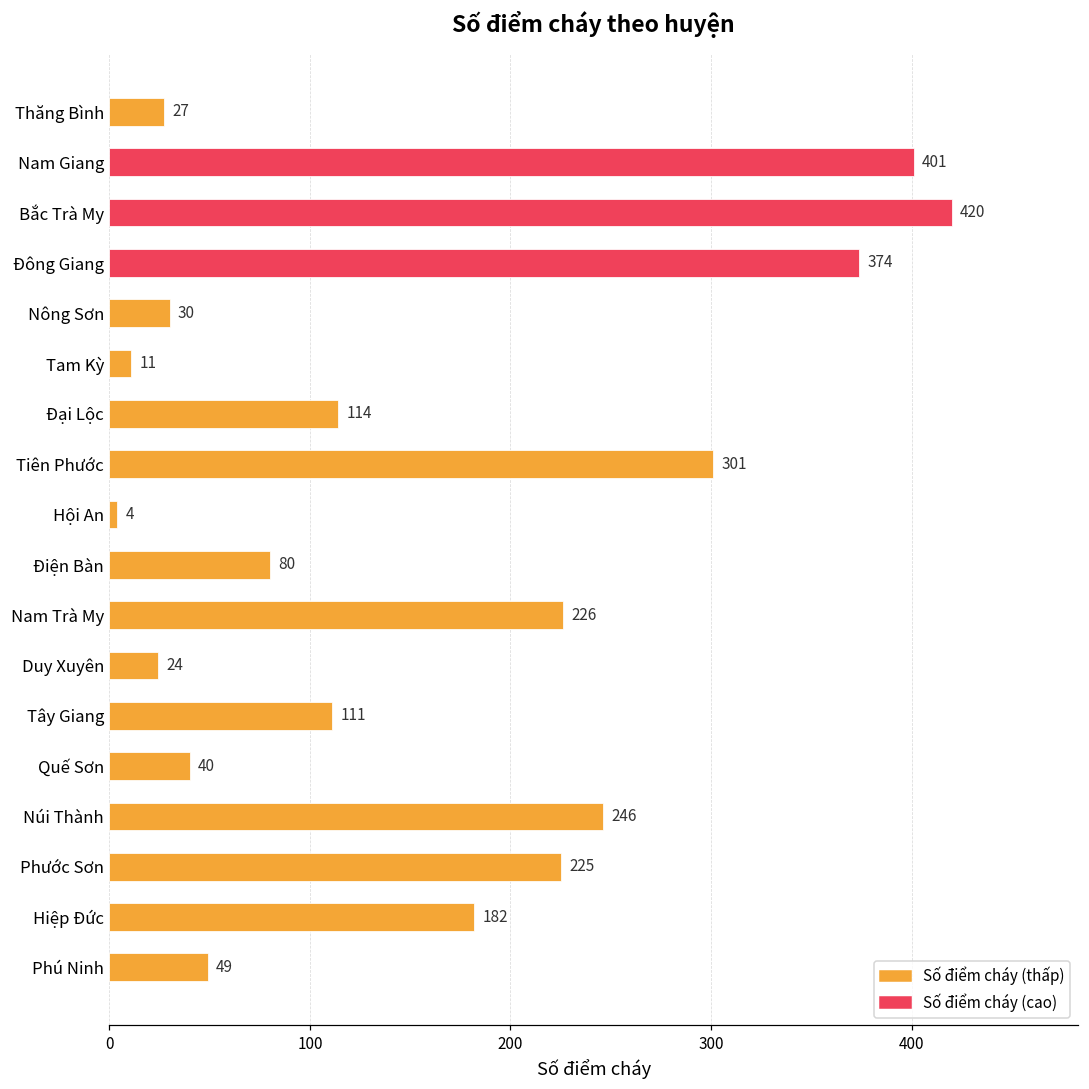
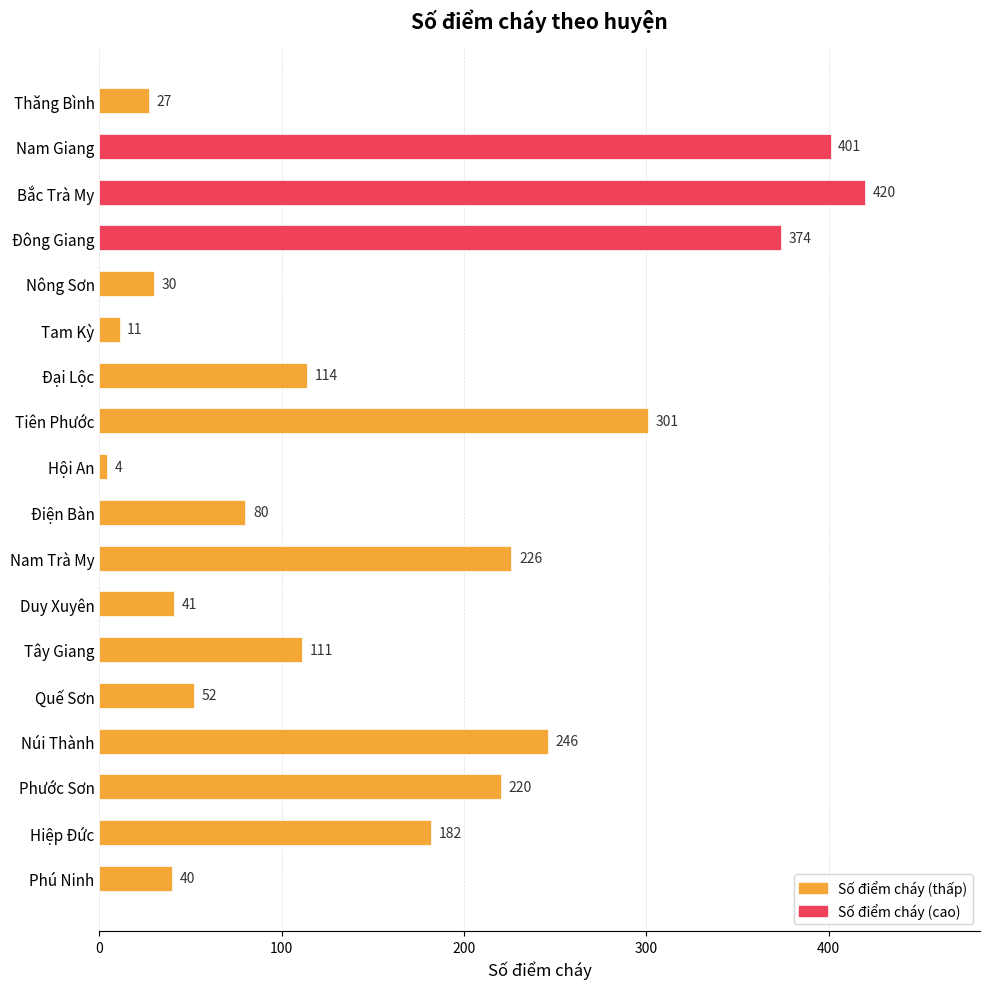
Duy Xuyên: 24 -> 41
Quế Sơn: 40 -> 52
Phước Sơn: 225 -> 220
Phú Ninh: 49 -> 40
